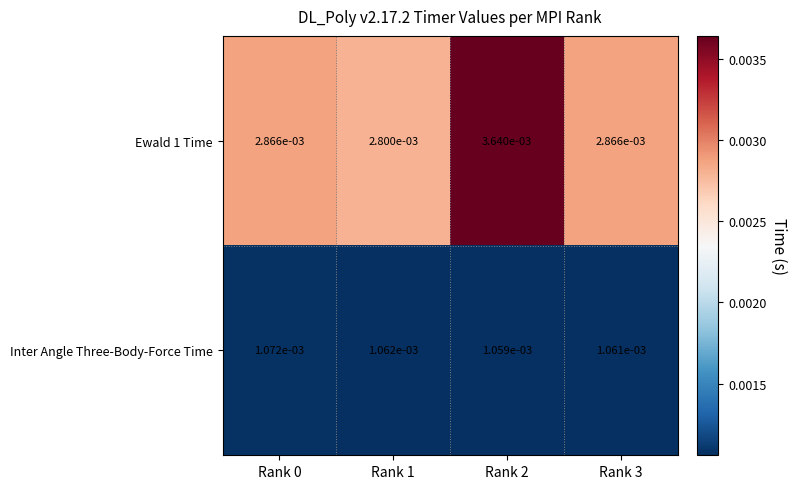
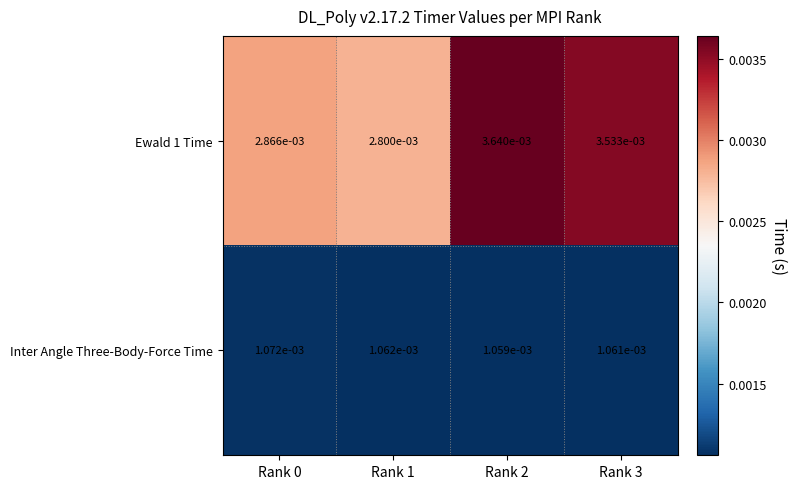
Ewald 1 Time, Rank 3: 2.866e-03 -> 3.533e-03
